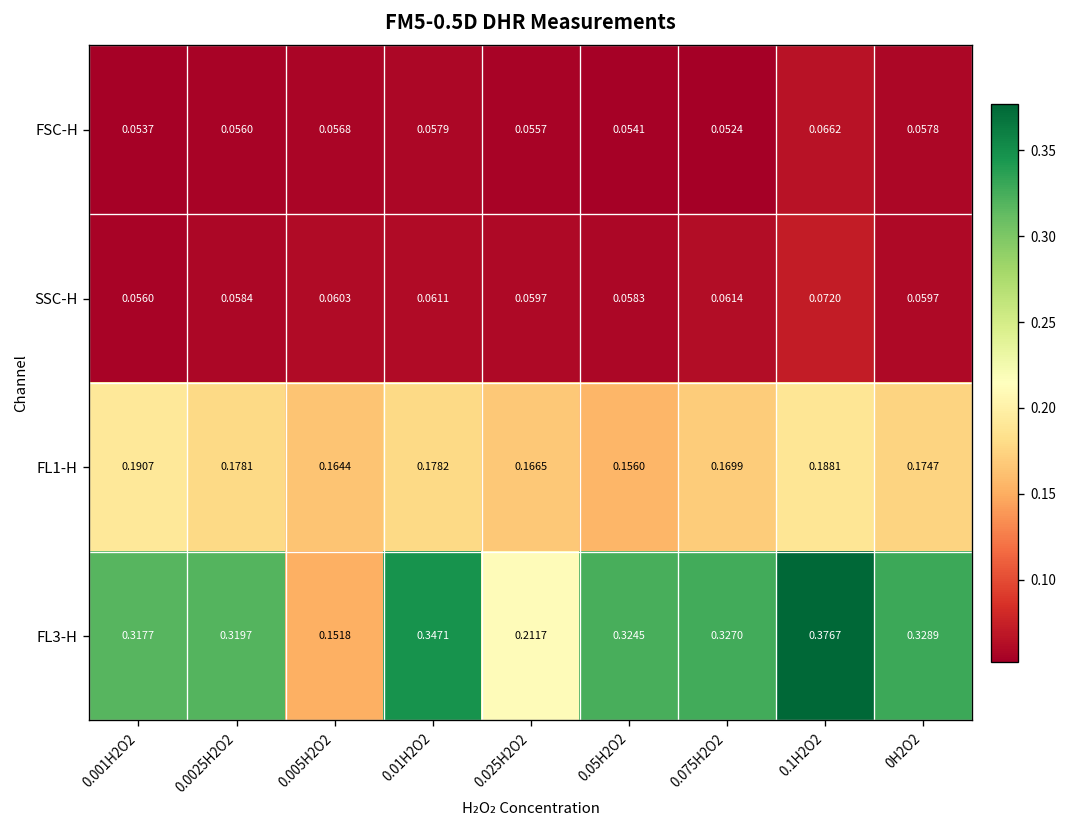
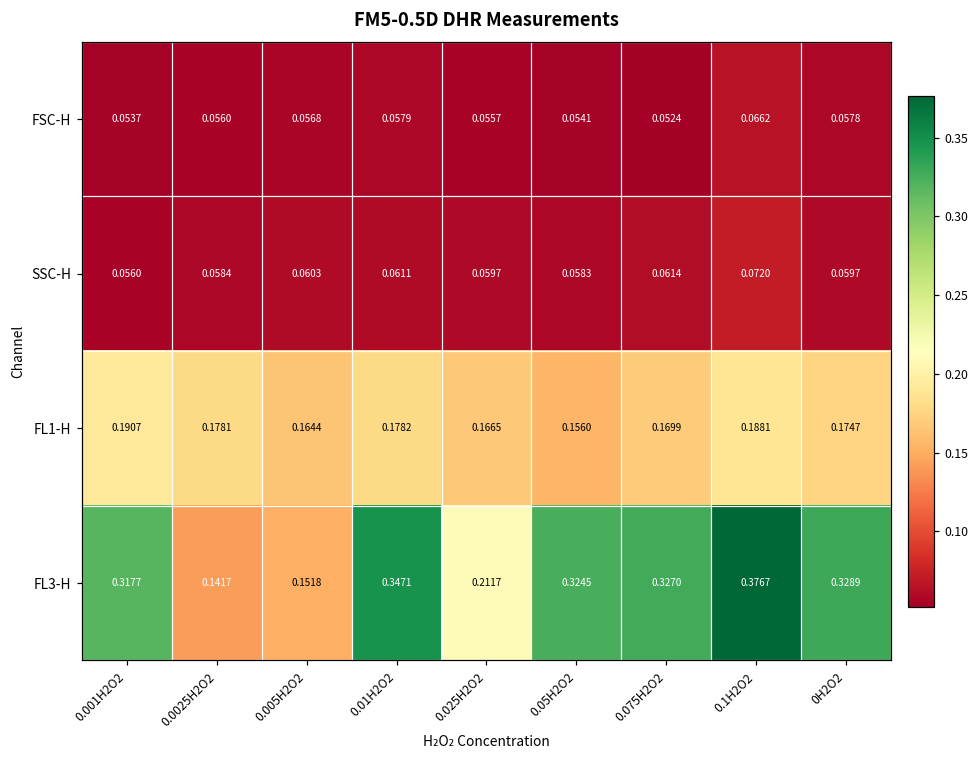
FL3-H, 0.0025H2O2: 0.3197 -> 0.1417
